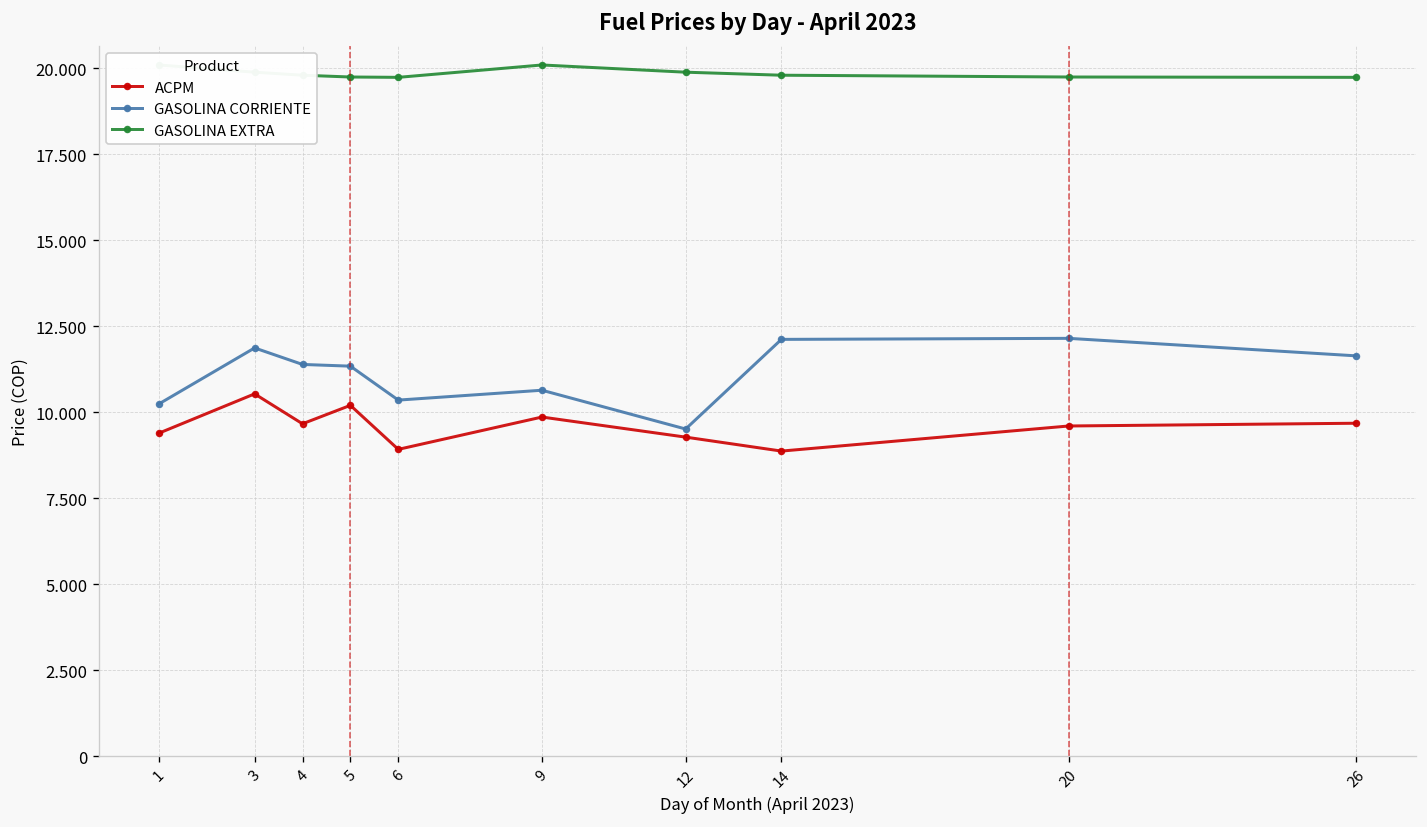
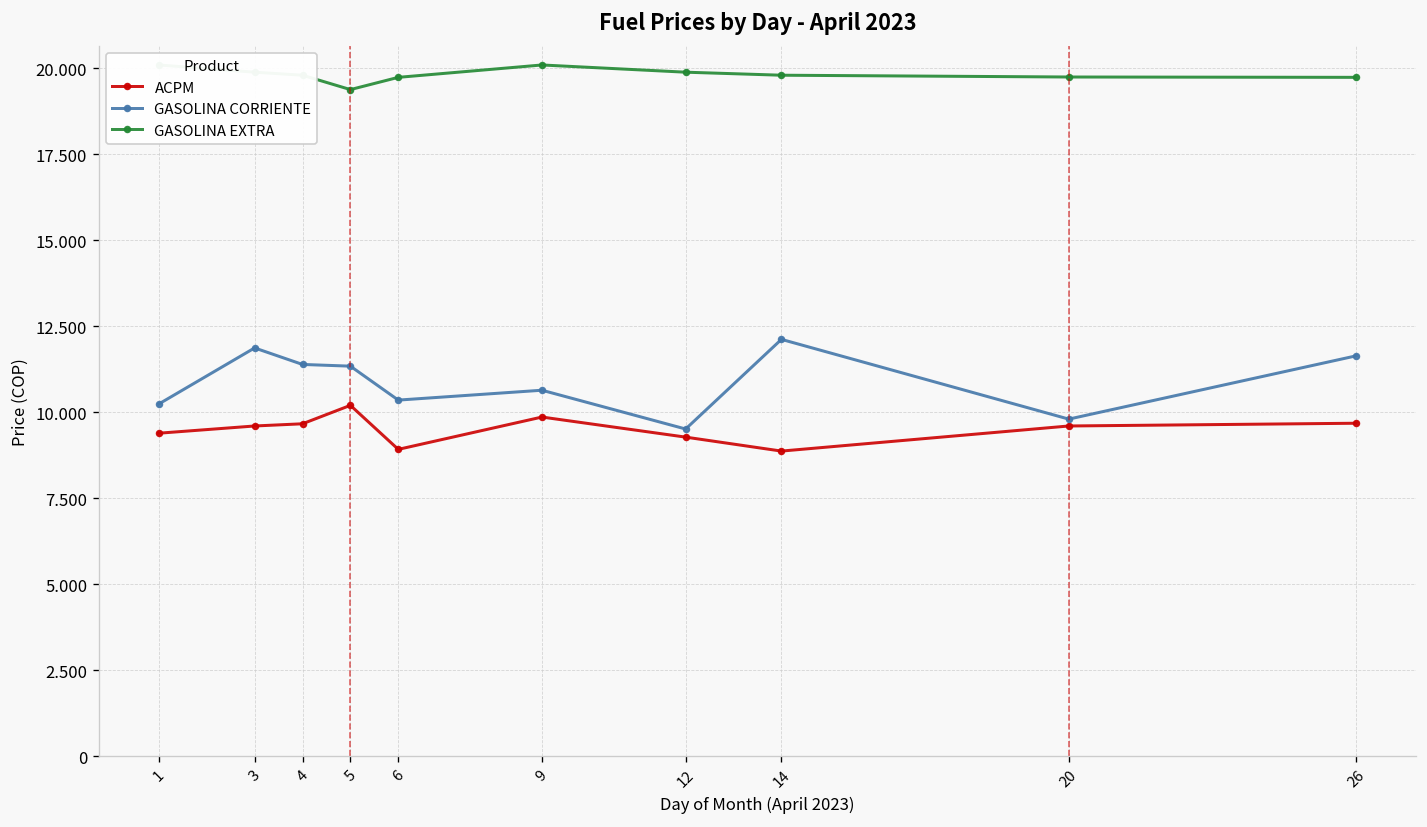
ACPM, 3: 10.5 -> 9.6
GASOLINA EXTRA, 5: 19.8 -> 19.4
GASOLINA CORRIENTE, 20: 12.1 -> 9.8
